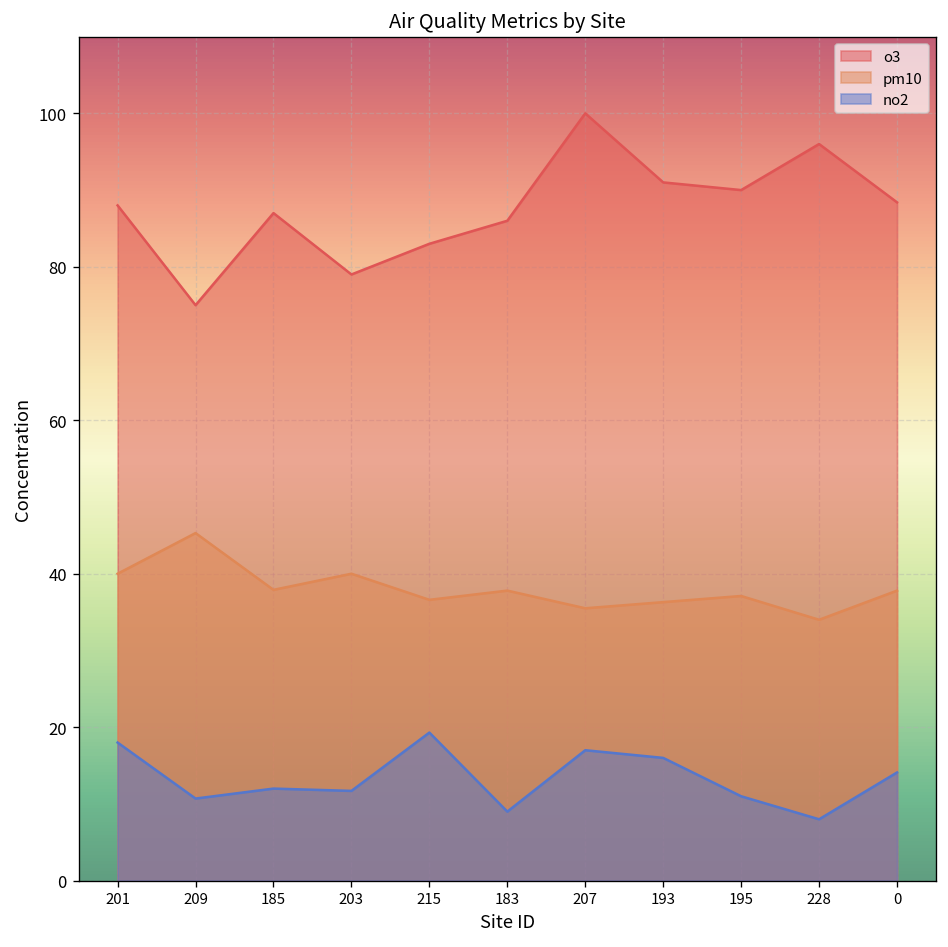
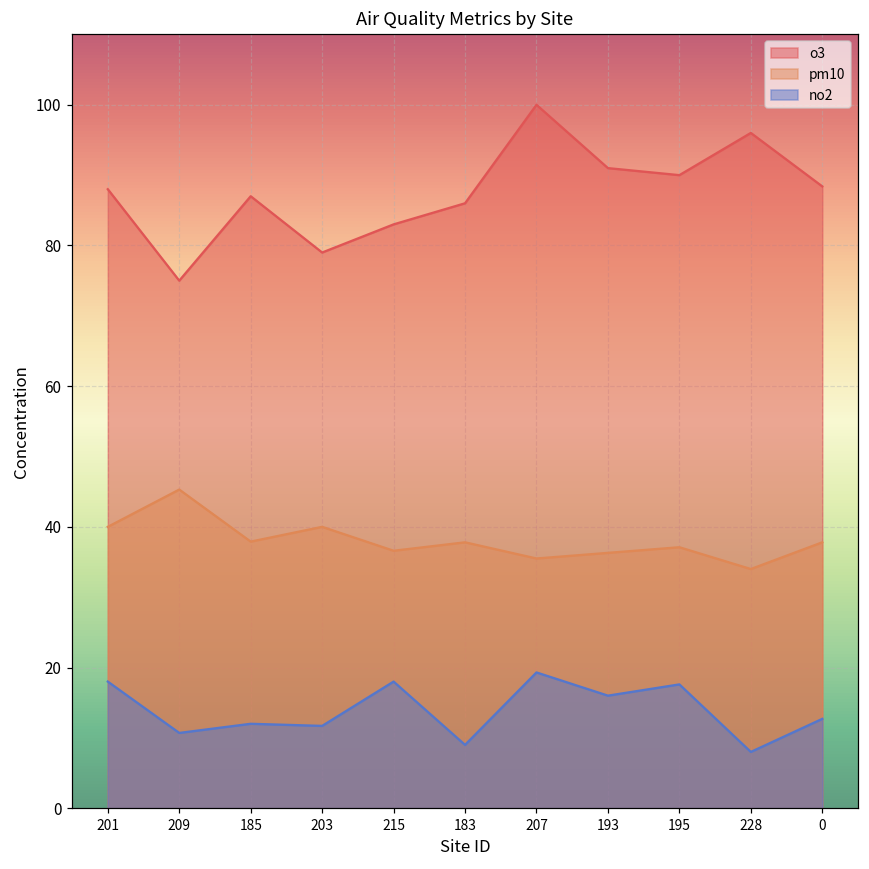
no2, 215: 19 -> 18
no2, 207: 17 -> 19
no2, 195: 11 -> 18
no2, 0: 14 -> 13
